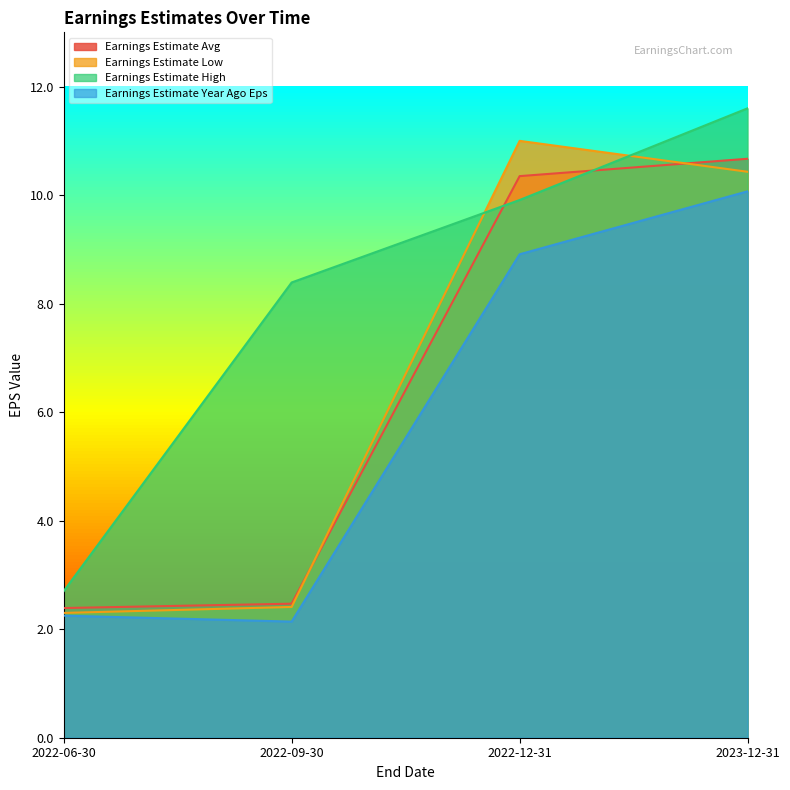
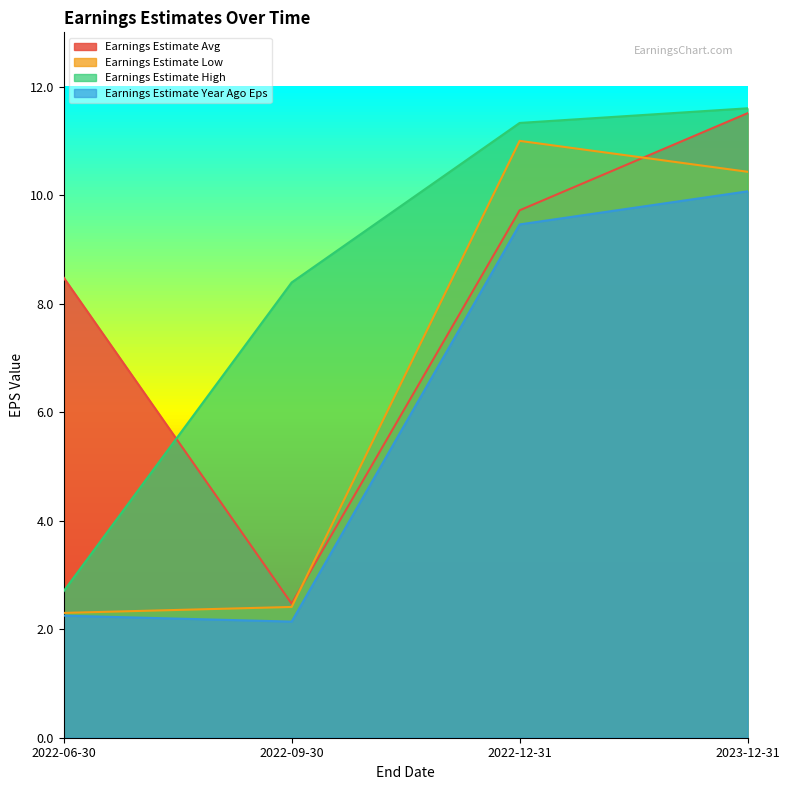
Earnings Estimate Avg, 2022-06-30: 2.4 -> 8.5
Earnings Estimate Avg, 2022-12-31: 10.4 -> 9.7
Earnings Estimate High, 2022-12-31: 9.9 -> 11.3
Earnings Estimate Year Ago Eps, 2022-12-31: 8.9 -> 9.5
Earnings Estimate Avg, 2023-12-31: 10.7 -> 11.5
